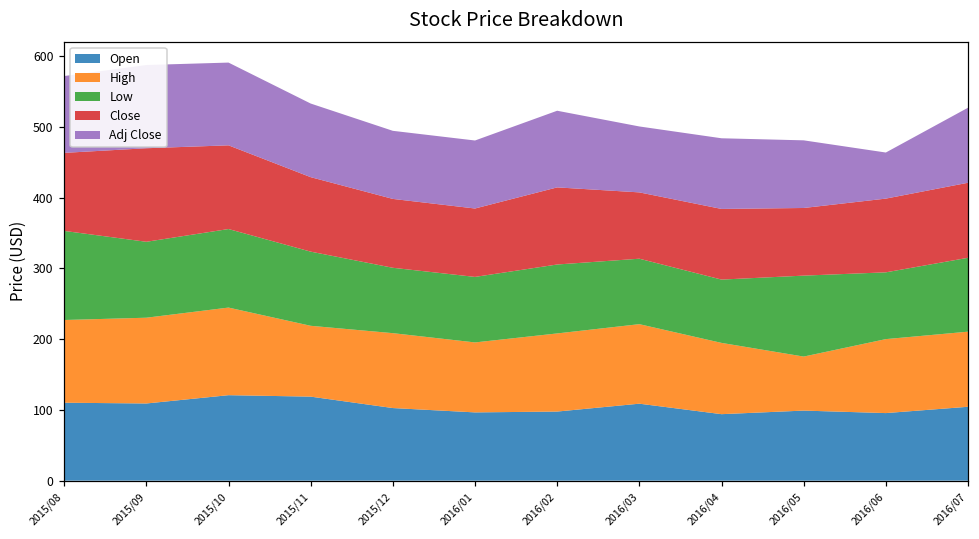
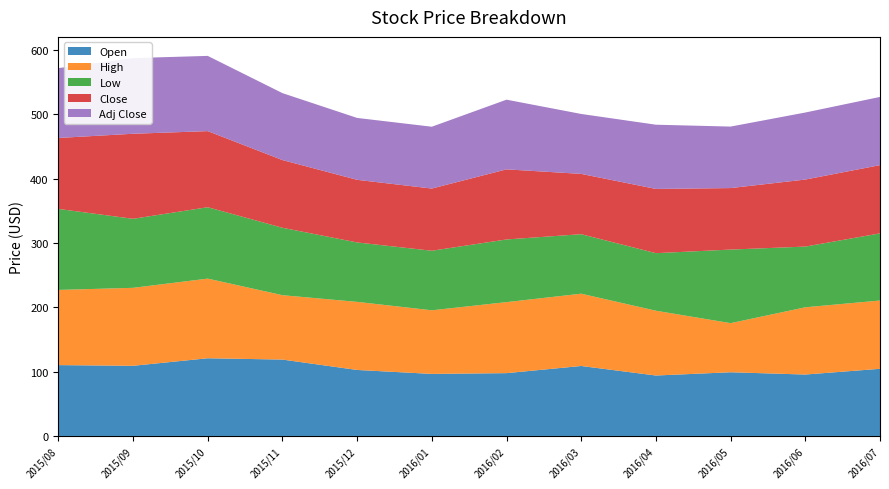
Adj Close, 2016/06: 70 -> 100
